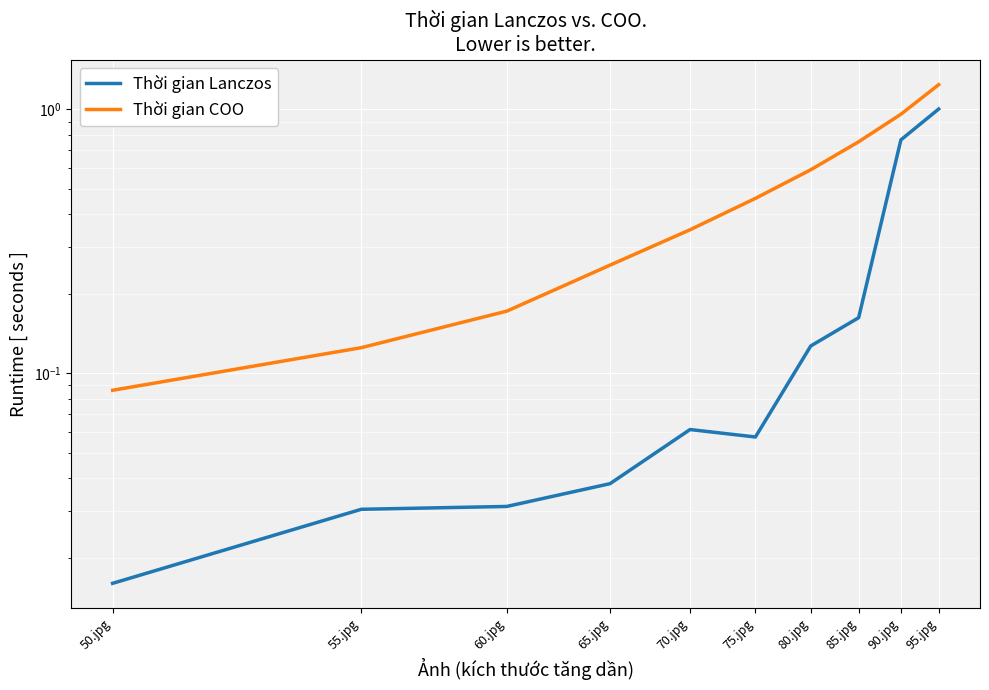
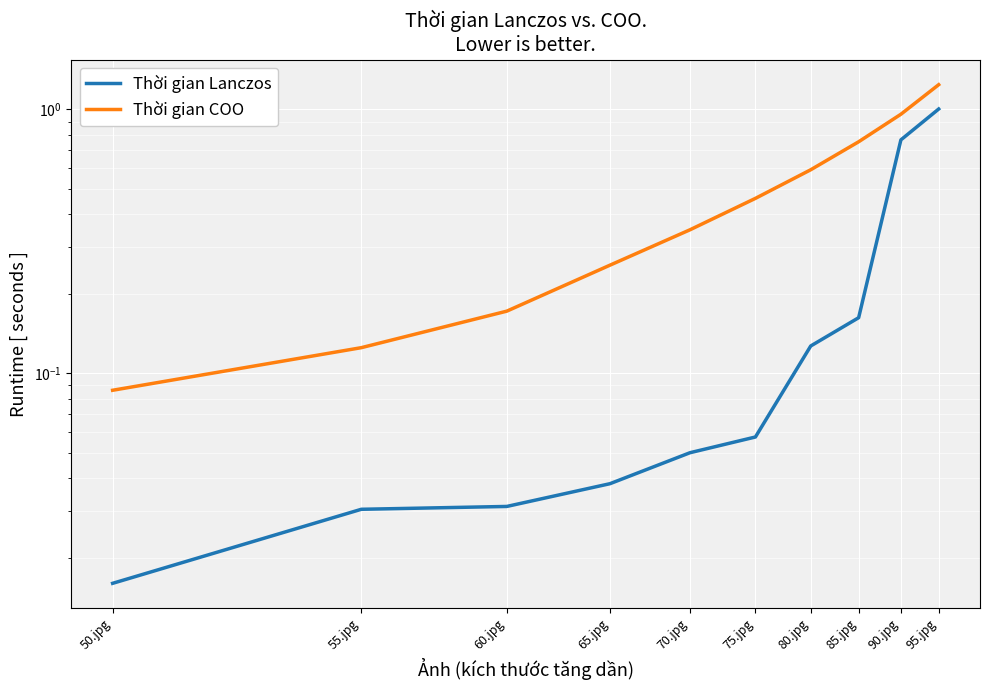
Thời gian Lanczos, 70.jpg: 0.061 -> 0.050
